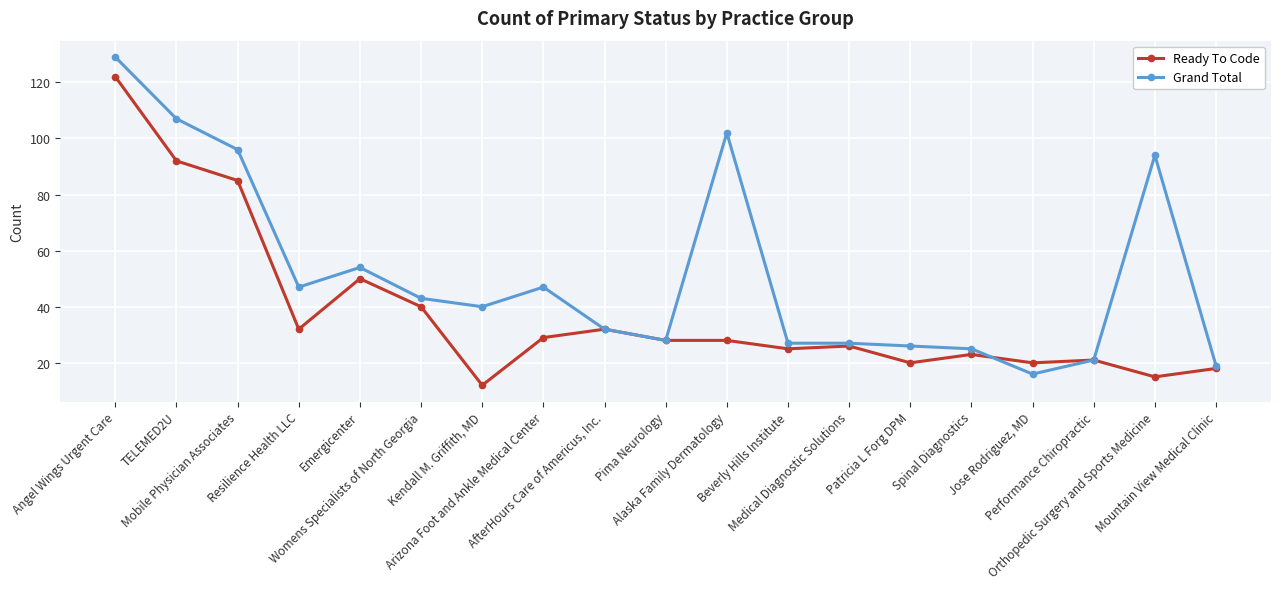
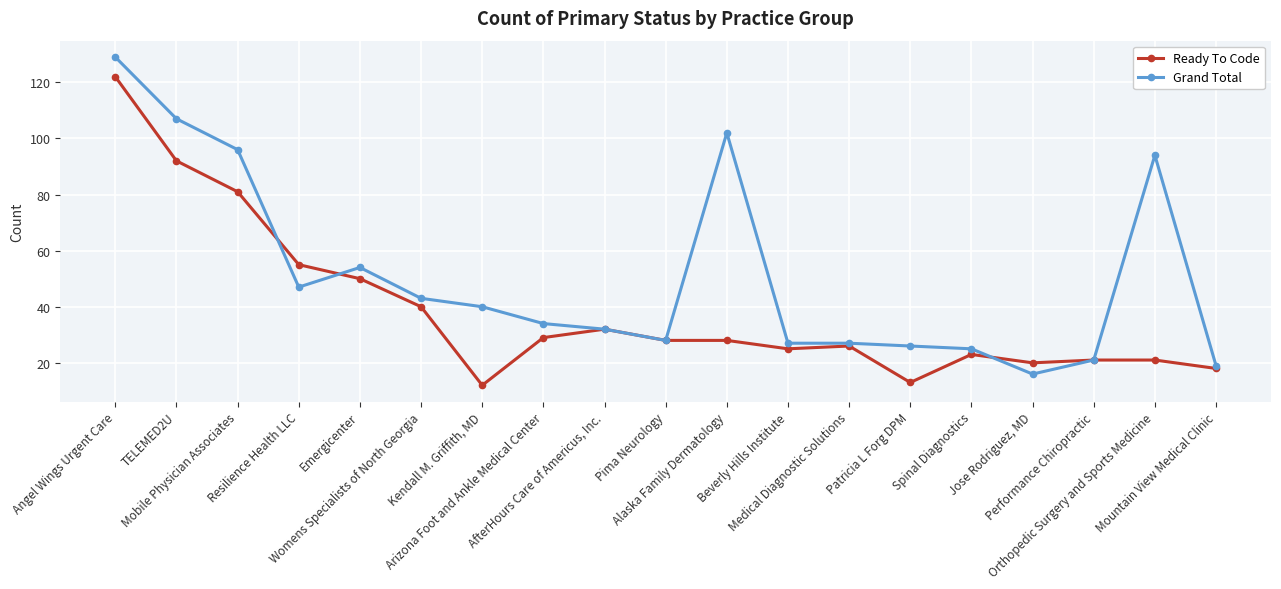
Ready To Code, Mobile Physician Associates: 85 -> 81
Ready To Code, Resilience Health LLC: 32 -> 55
Grand Total, Arizona Foot and Ankle Medical Center: 47 -> 34
Ready To Code, Patricia L Forg DPM: 20 -> 13
Ready To Code, Orthopedic Surgery and Sports Medicine: 15 -> 21
